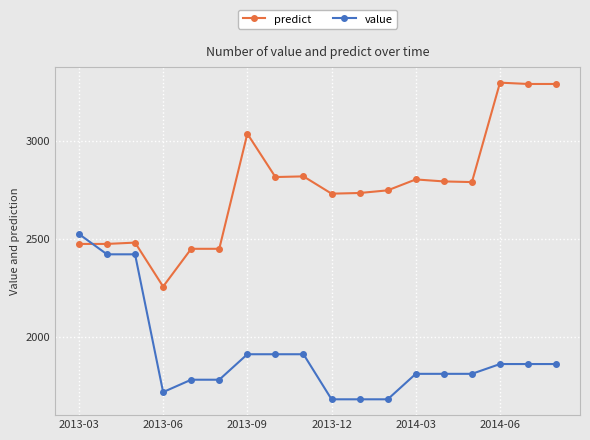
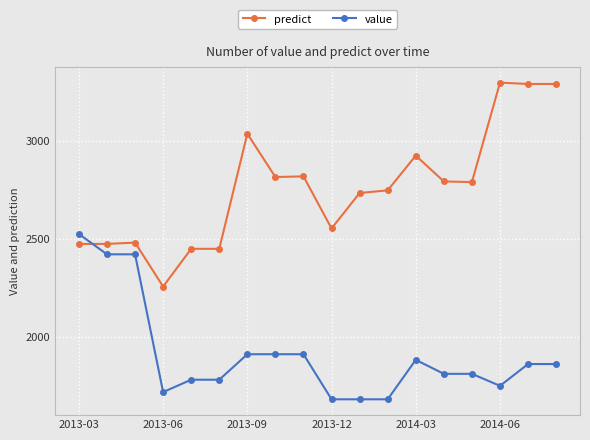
predict, 2013-12: 2730 -> 2550
predict, 2014-03: 2800 -> 2920
value, 2014-03: 1810 -> 1880
value, 2014-06: 1860 -> 1750
